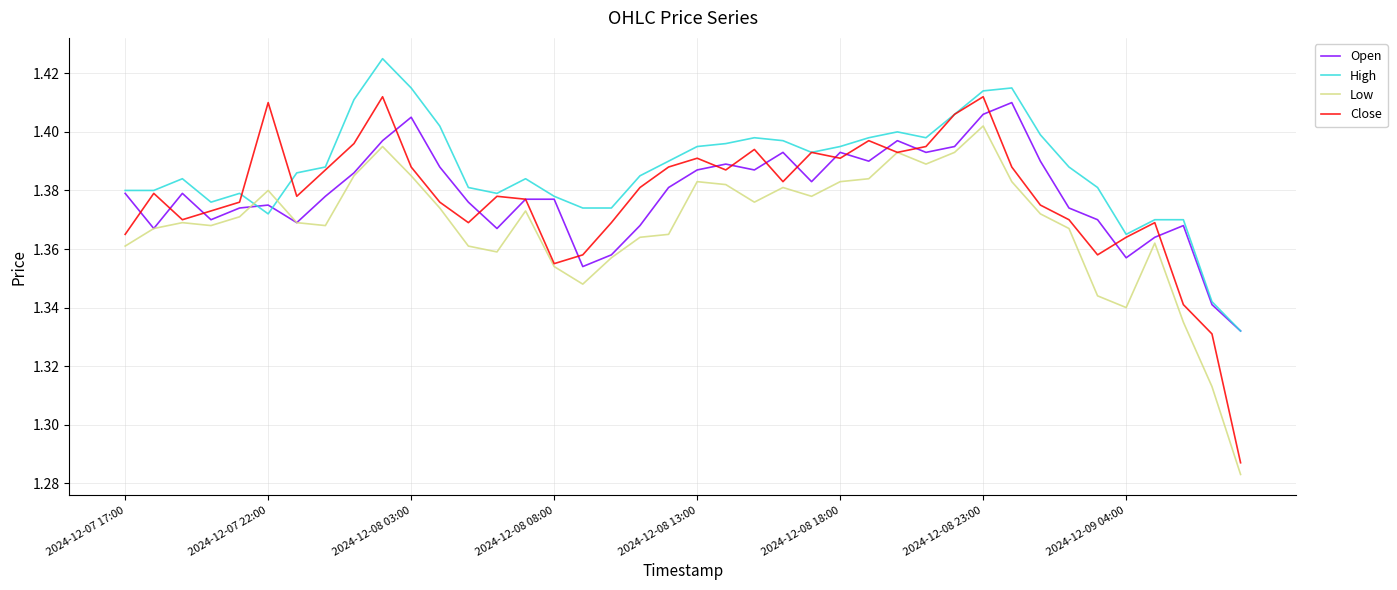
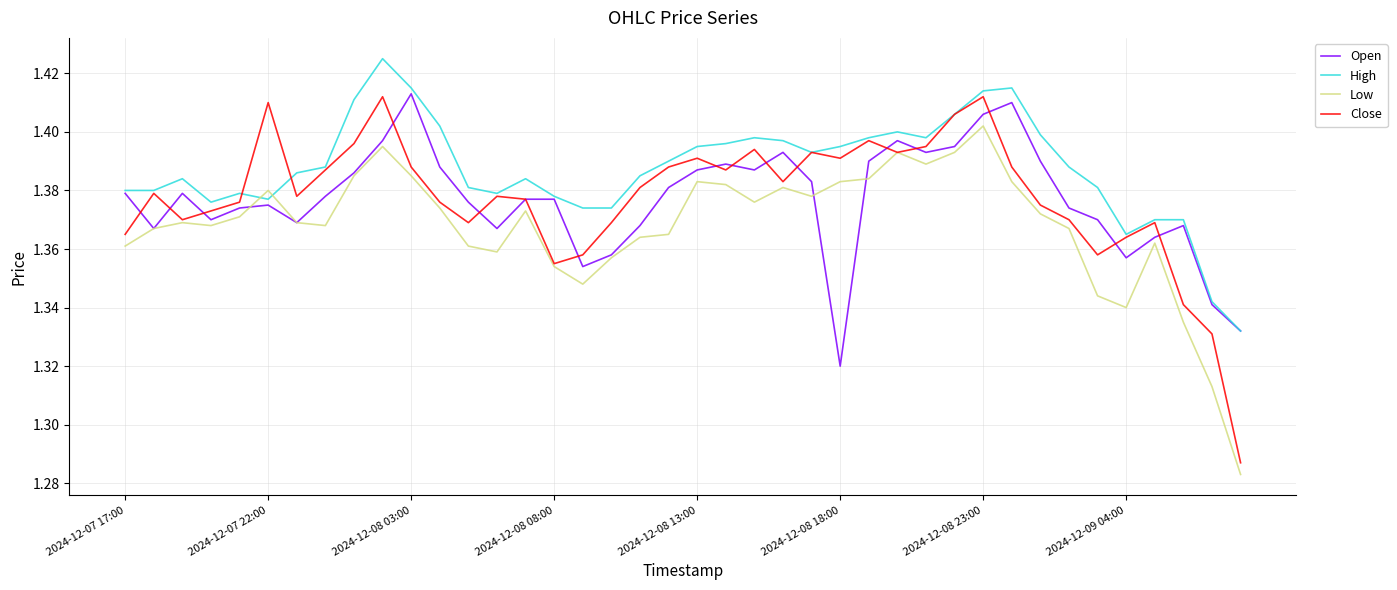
High, 2024-12-07 22:00: 1.372 -> 1.377
Open, 2024-12-08 03:00: 1.405 -> 1.413
Open, 2024-12-08 18:00: 1.393 -> 1.320
